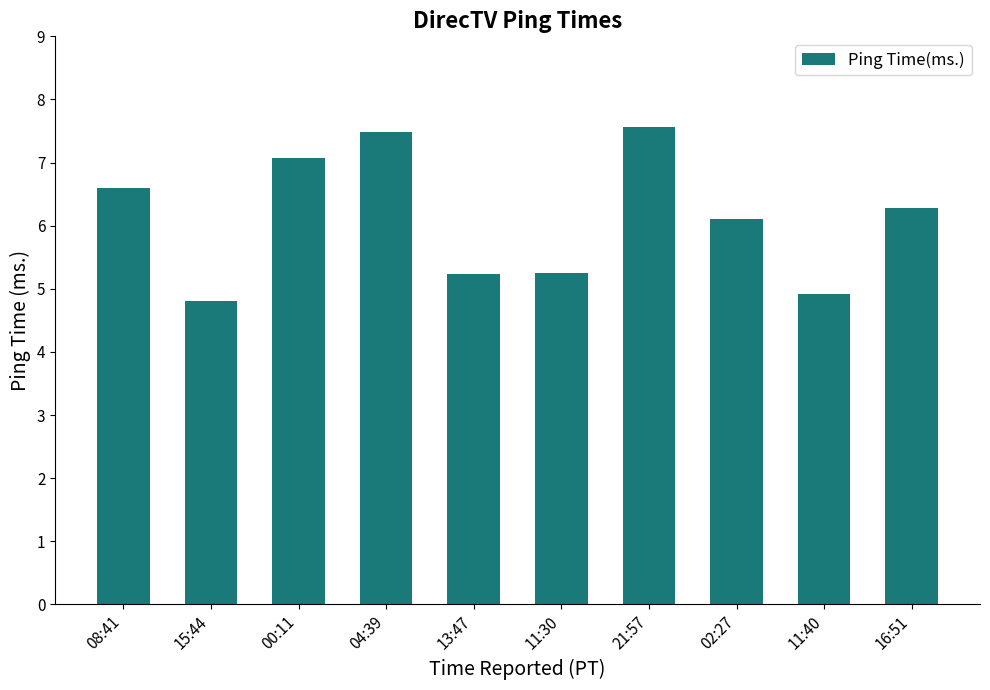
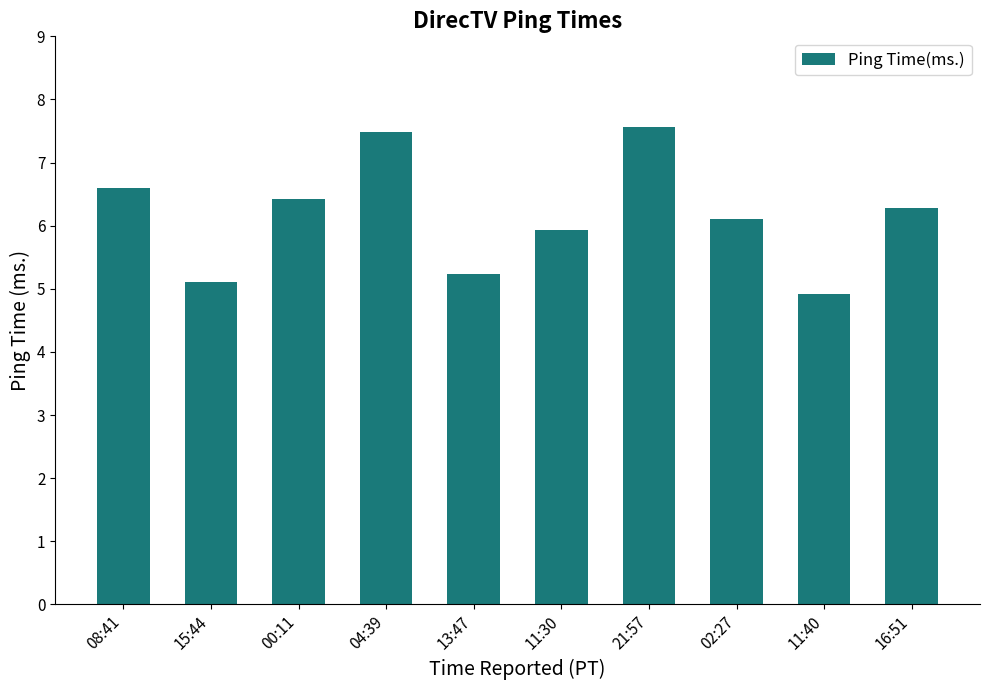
15:44: 4.8 -> 5.1
00:11: 7.1 -> 6.4
11:30: 5.3 -> 5.9
